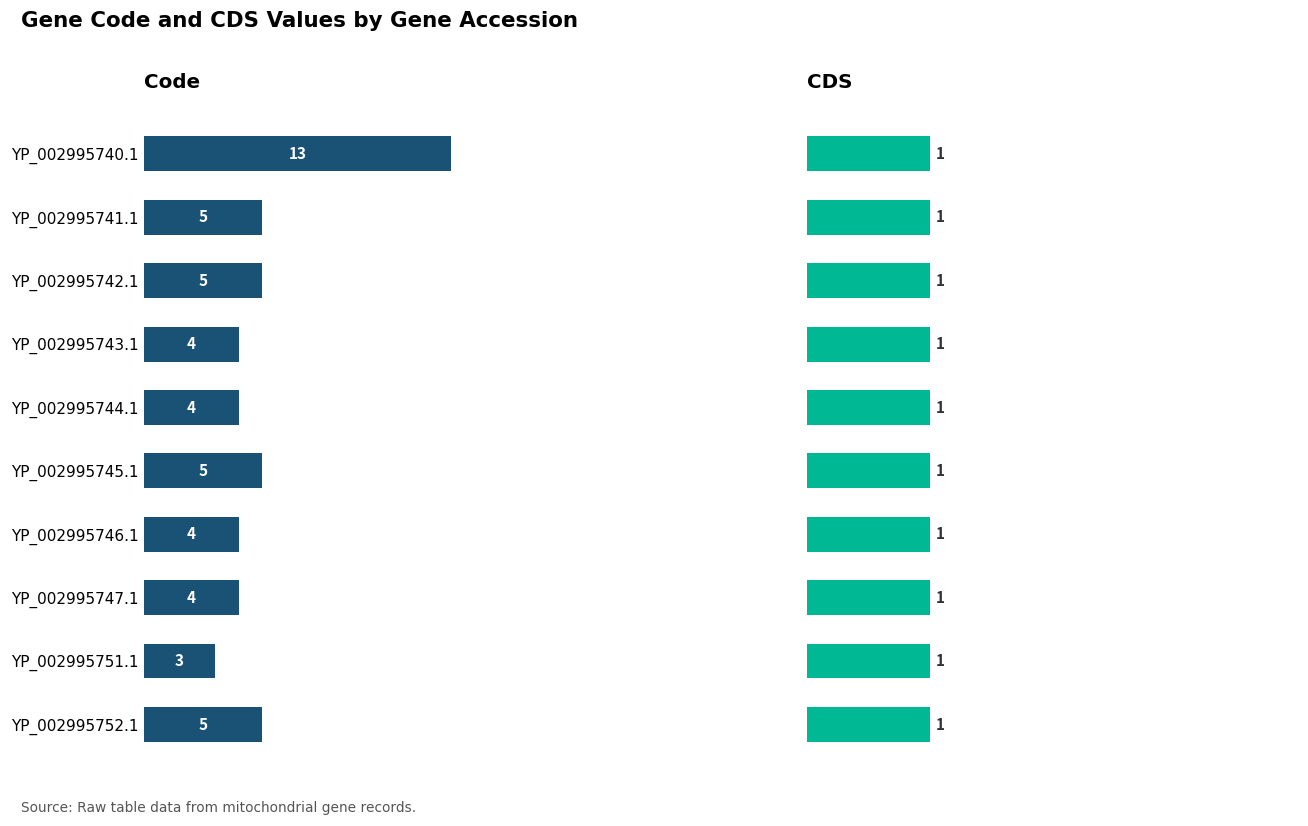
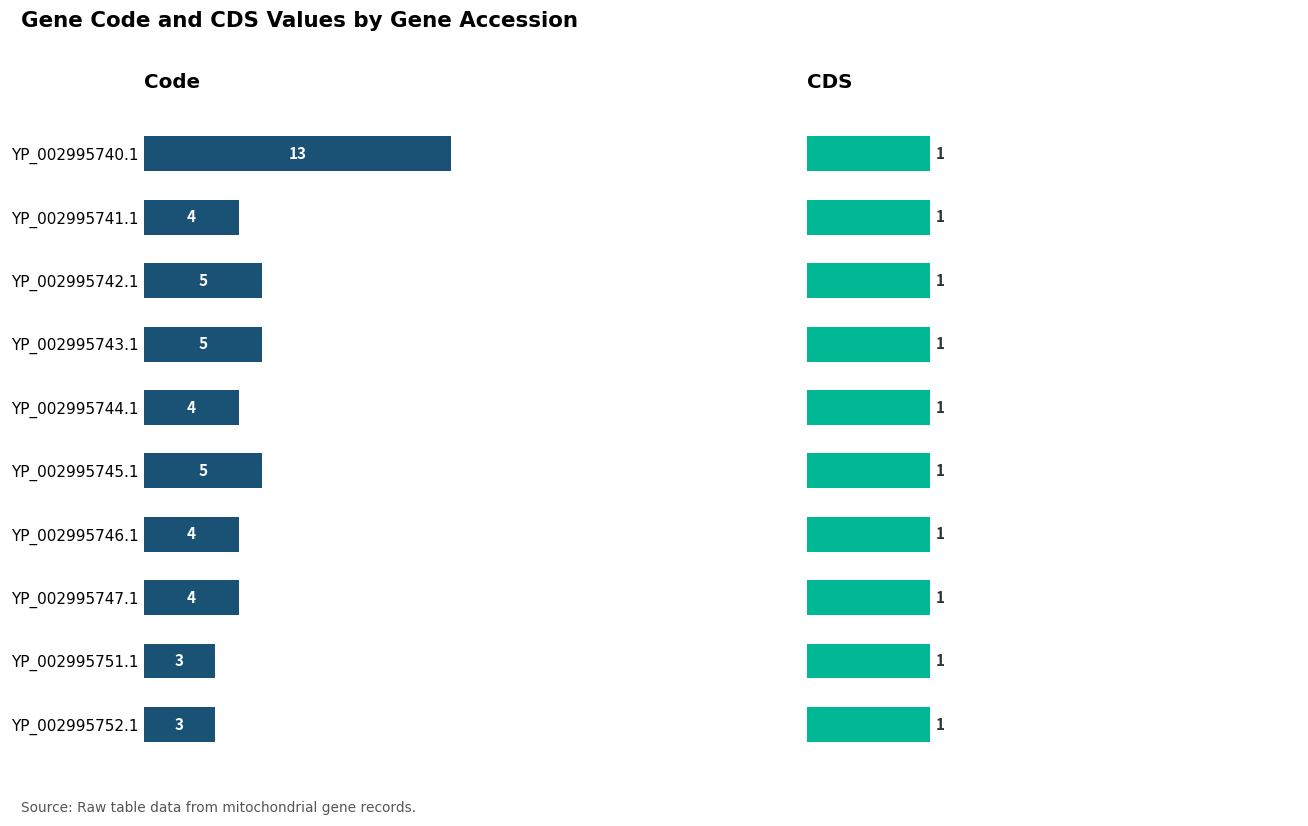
Code, YP_002995741.1: 5 -> 4
Code, YP_002995743.1: 4 -> 5
Code, YP_002995752.1: 5 -> 3
